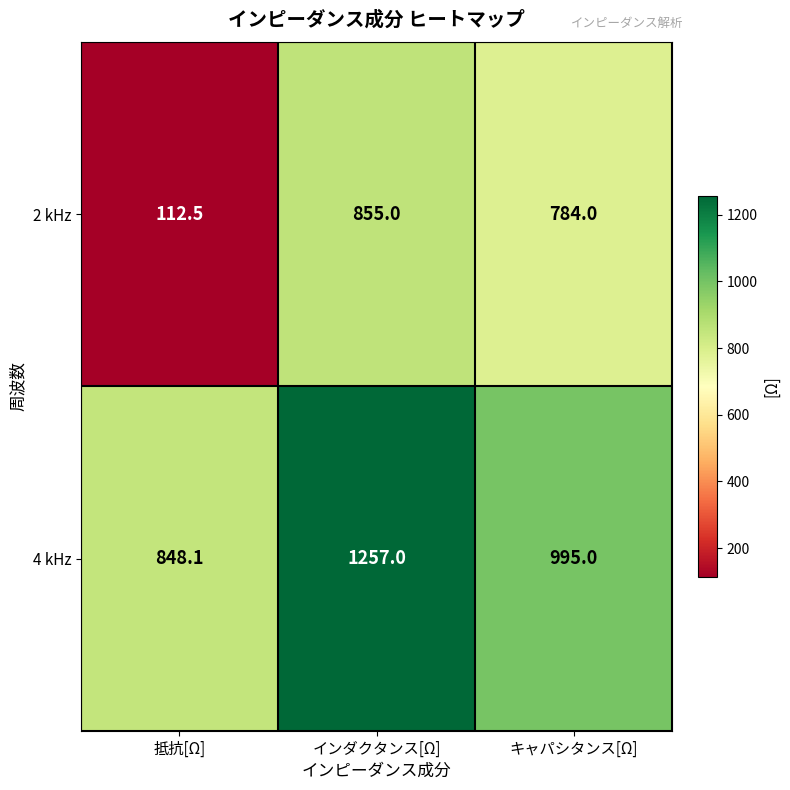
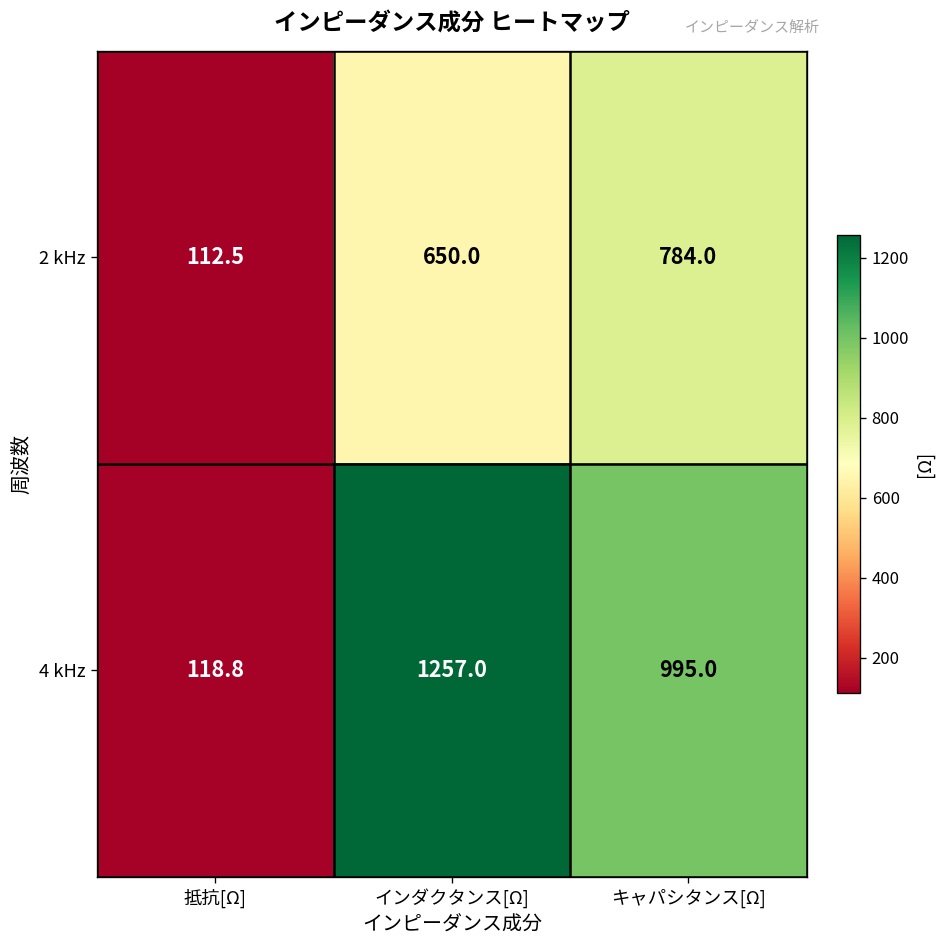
2 kHz, インダクタンス[Ω]: 855.0 -> 650.0
4 kHz, 抵抗[Ω]: 848.1 -> 118.8
